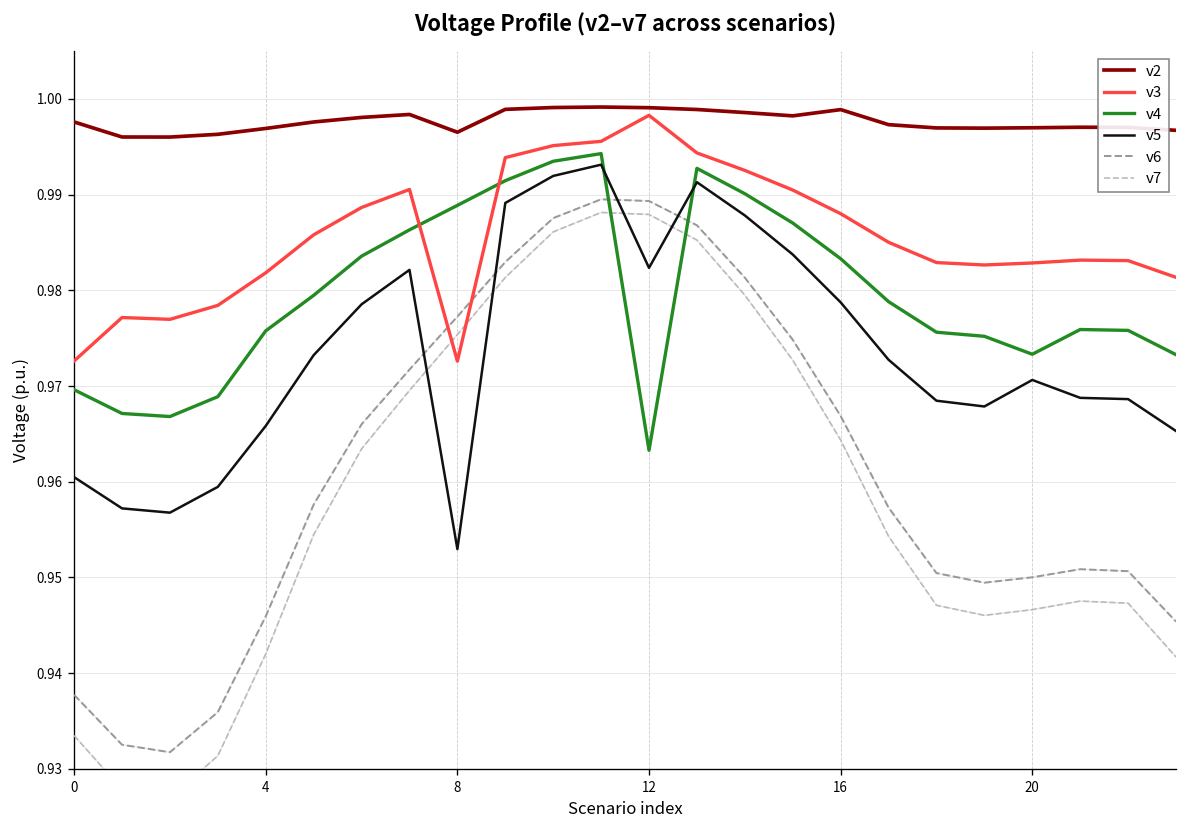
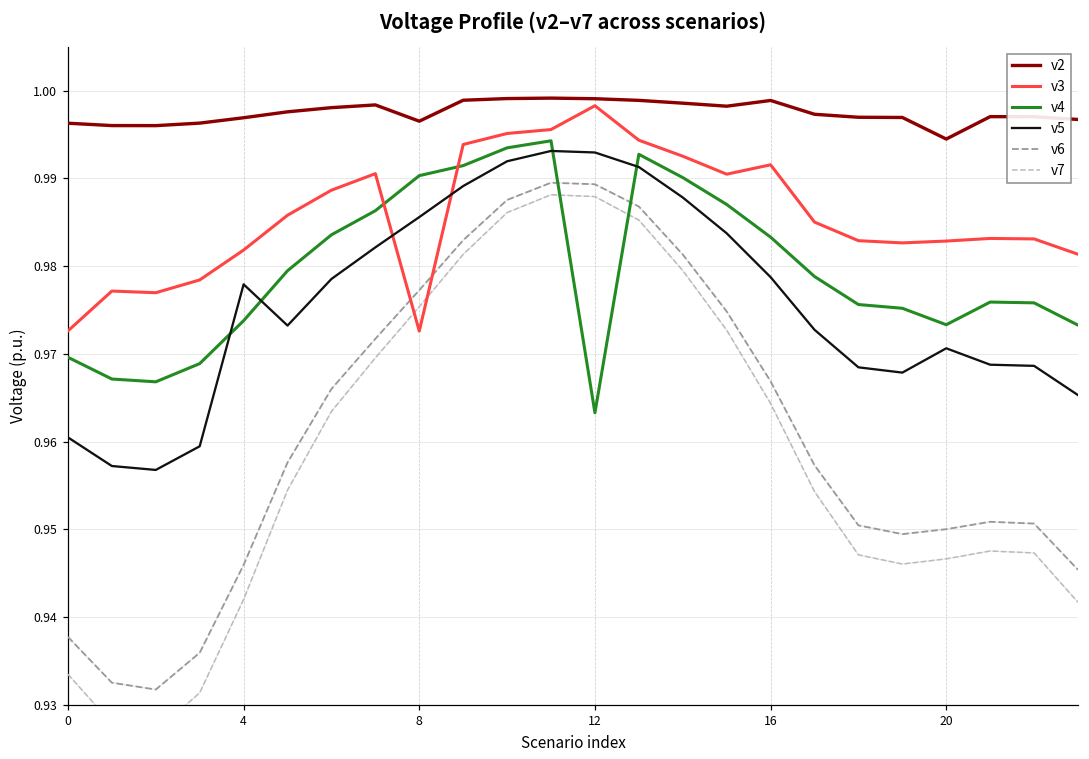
v2, 0: 0.998 -> 0.996
v4, 4: 0.976 -> 0.974
v5, 4: 0.966 -> 0.978
v4, 8: 0.989 -> 0.990
v5, 8: 0.953 -> 0.986
v5, 12: 0.982 -> 0.993
v3, 16: 0.988 -> 0.992
v2, 20: 0.997 -> 0.994
